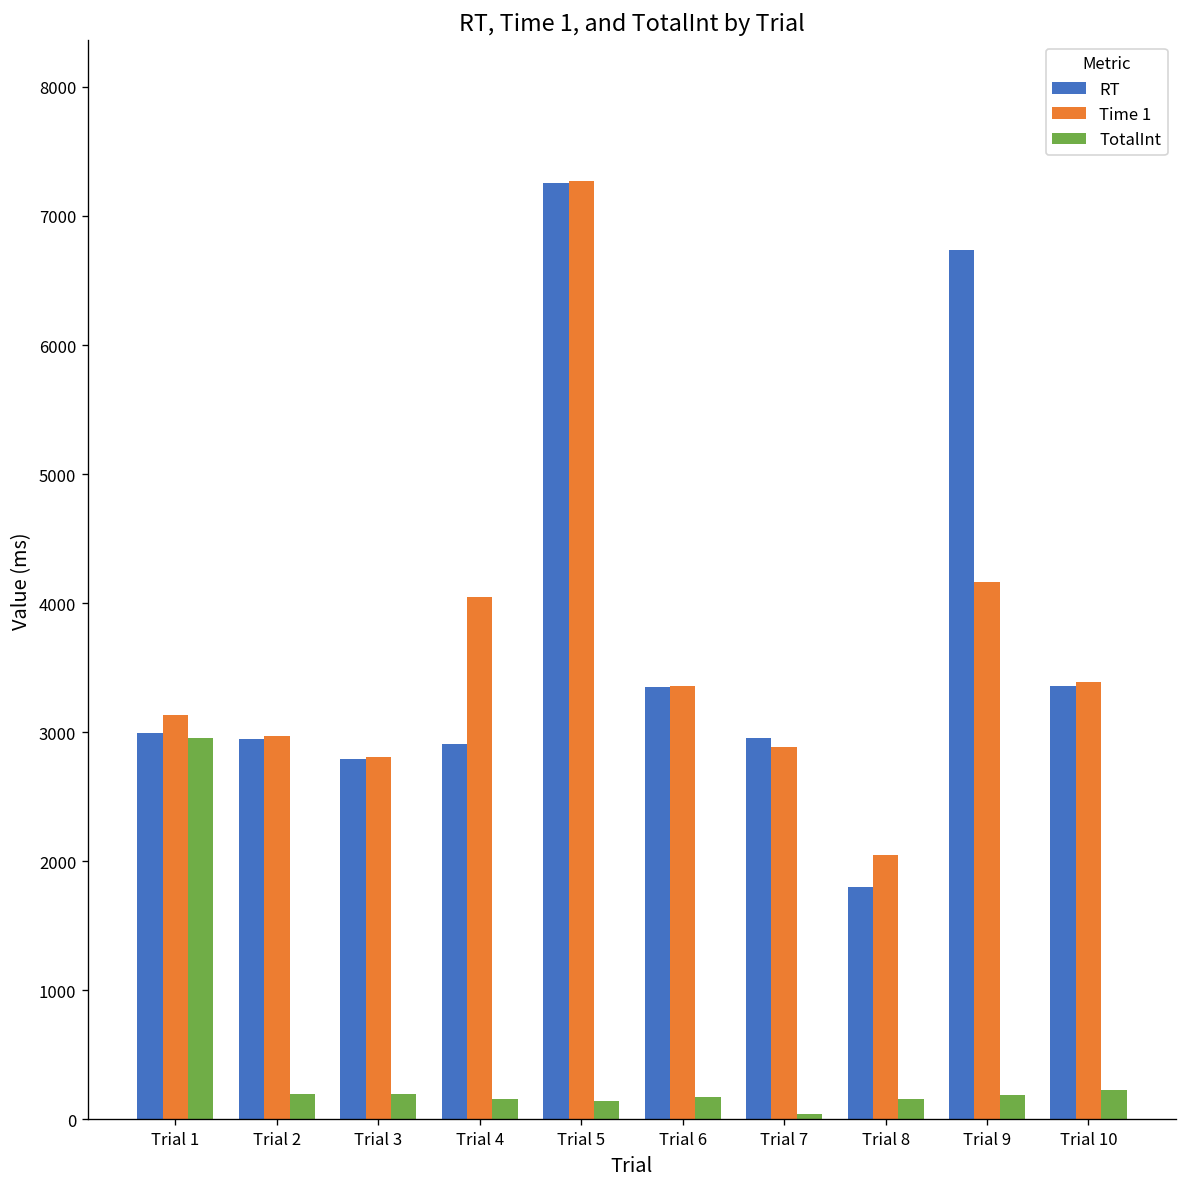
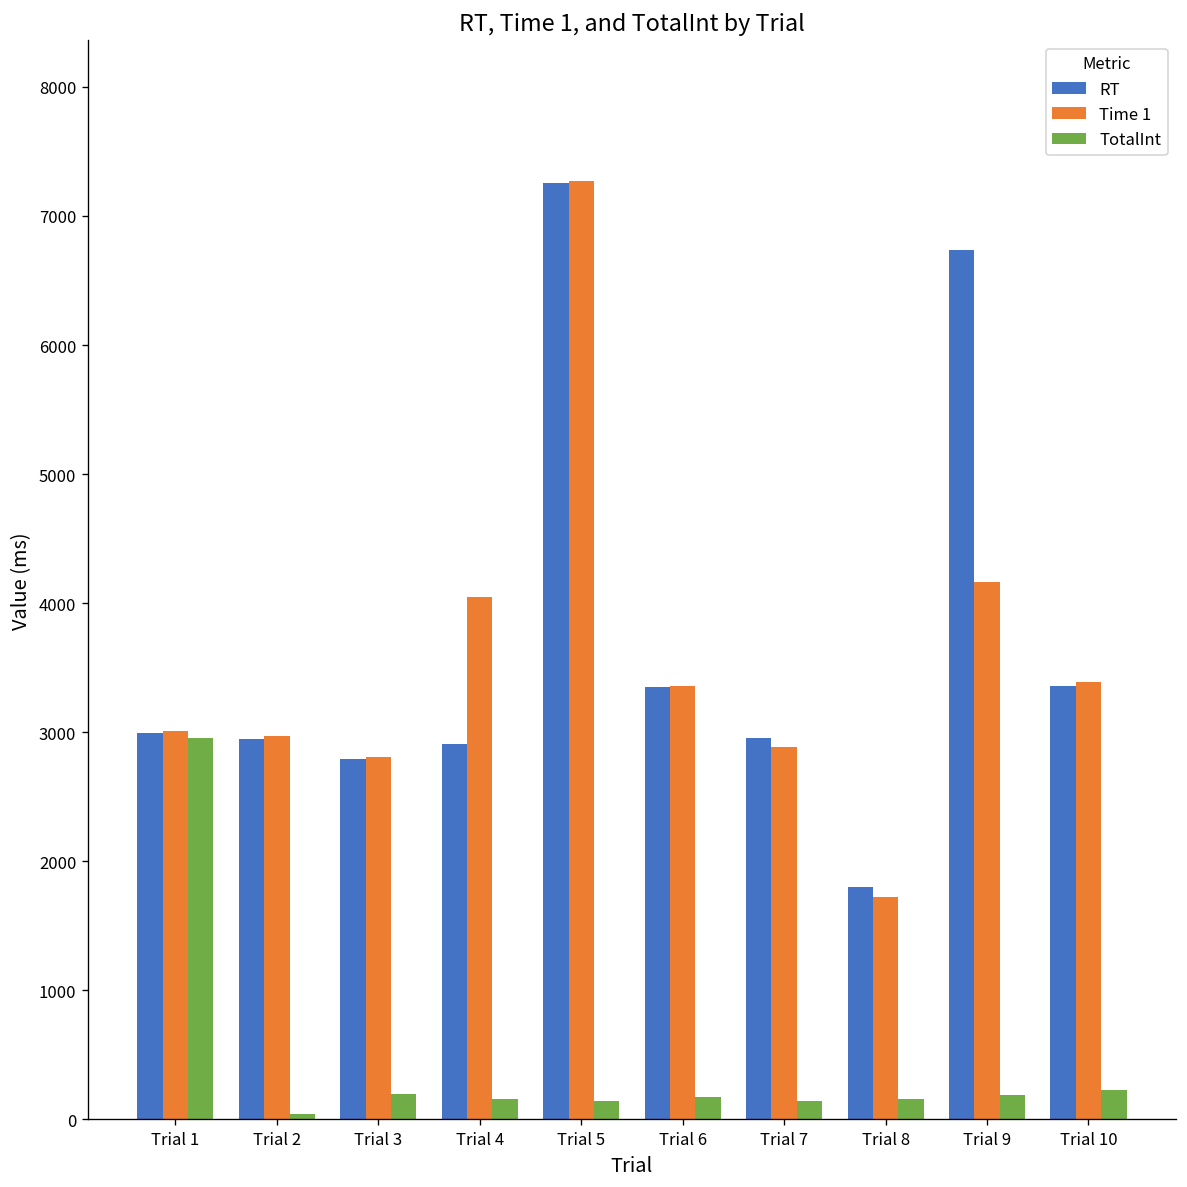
Time 1, Trial 1: 3130 -> 3010
TotalInt, Trial 2: 200 -> 40
TotalInt, Trial 7: 50 -> 150
Time 1, Trial 8: 2050 -> 1720
